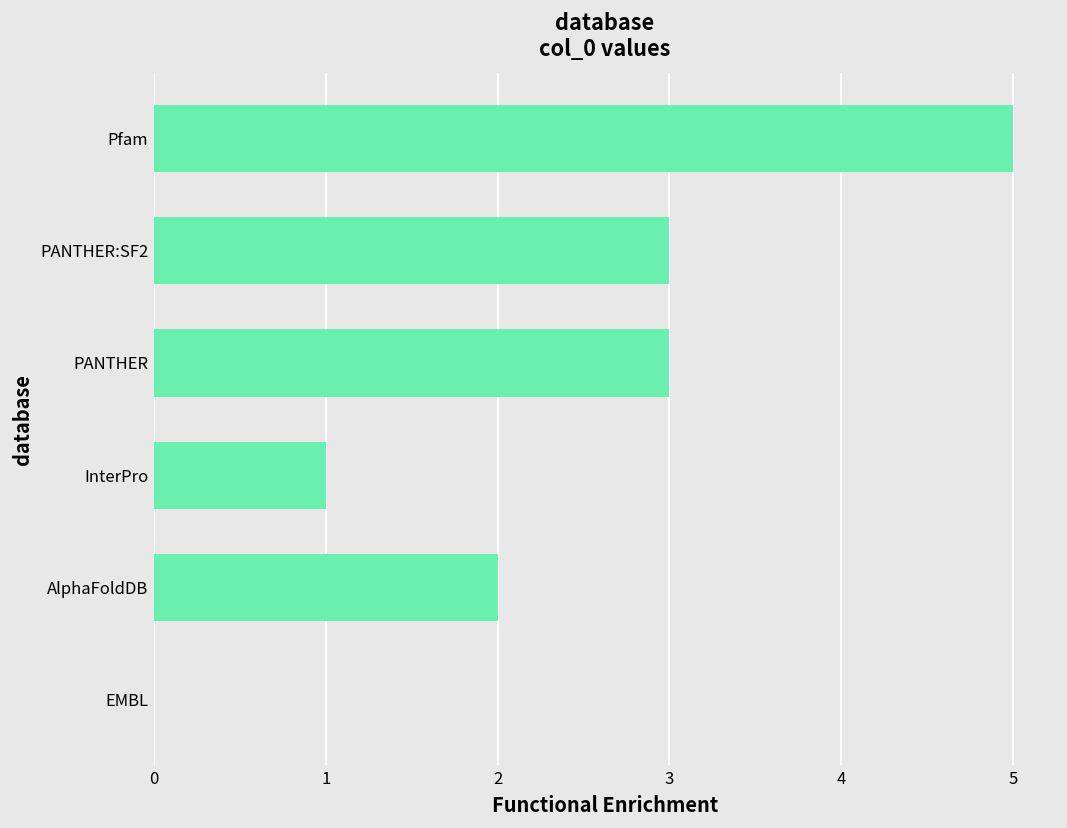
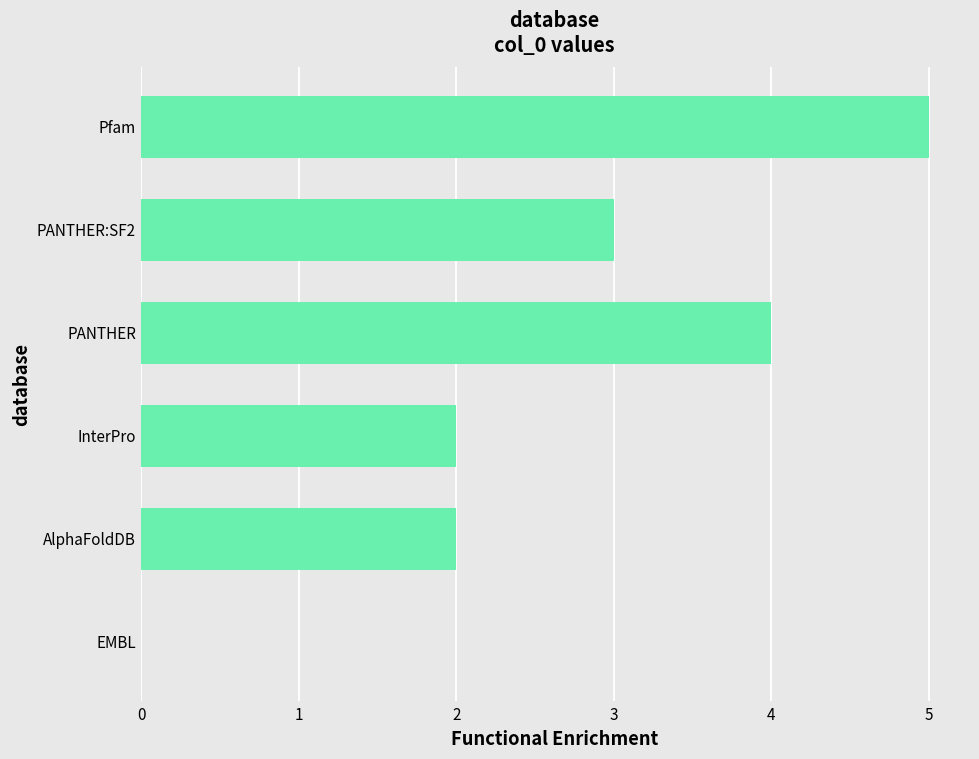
PANTHER: 3 -> 4
InterPro: 1 -> 2
